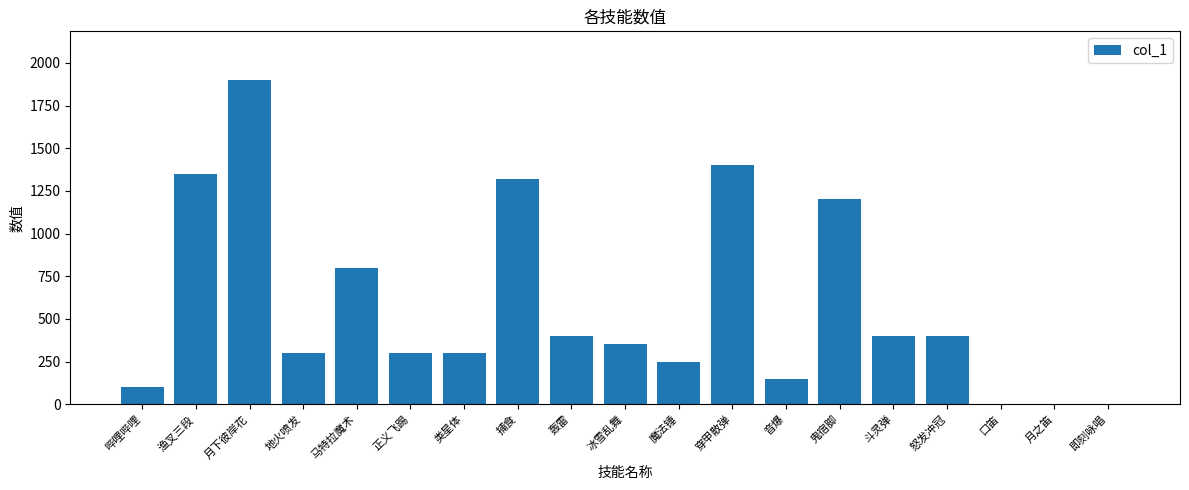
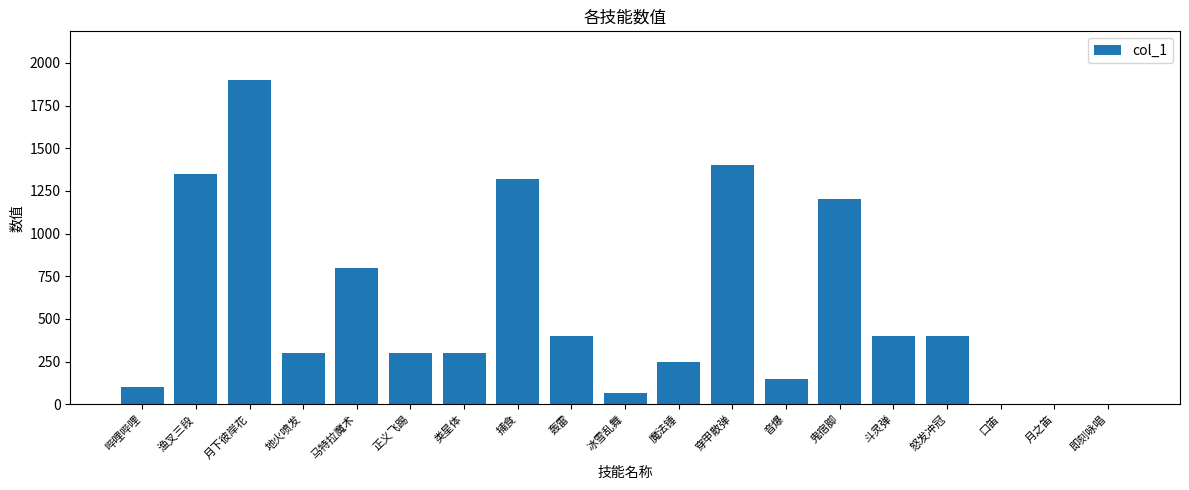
冰雪乱舞: 350 -> 70
